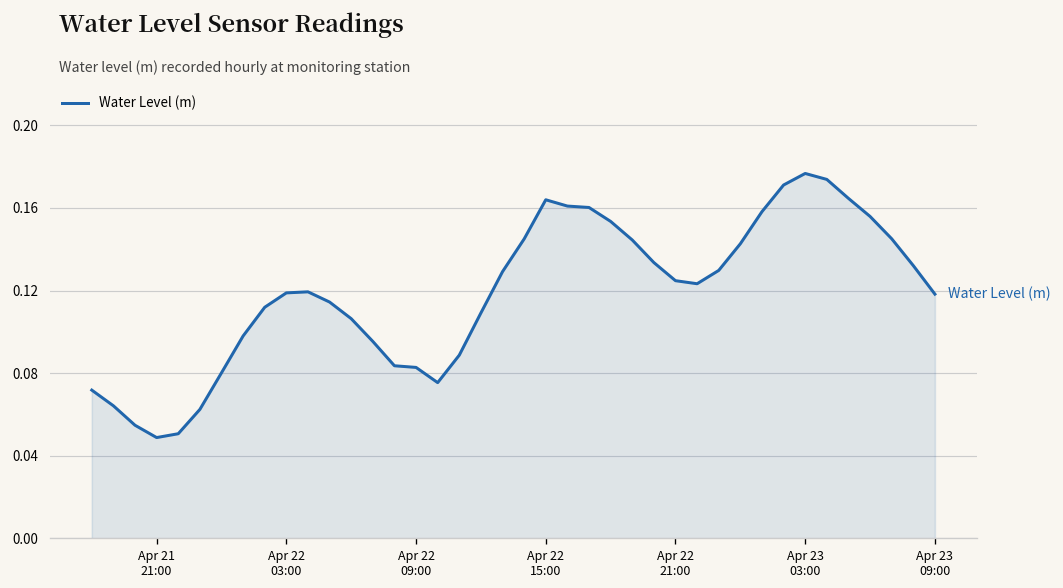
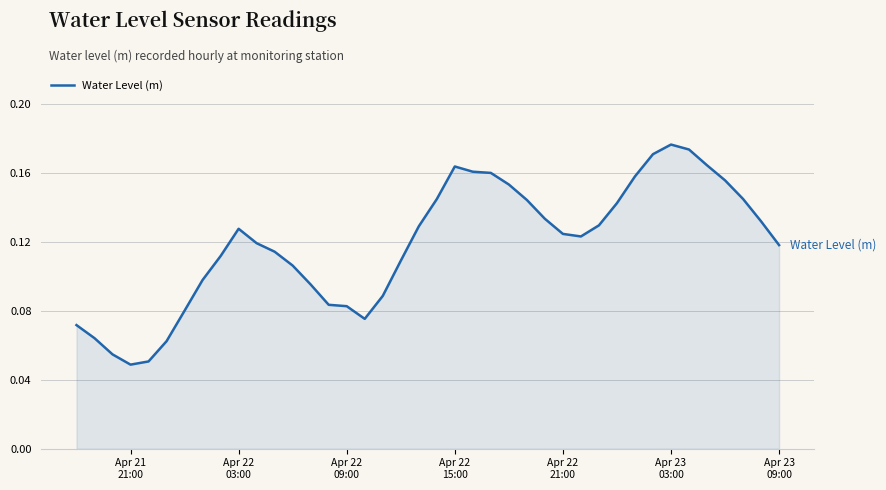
Apr 22 03:00: 0.119 -> 0.128
